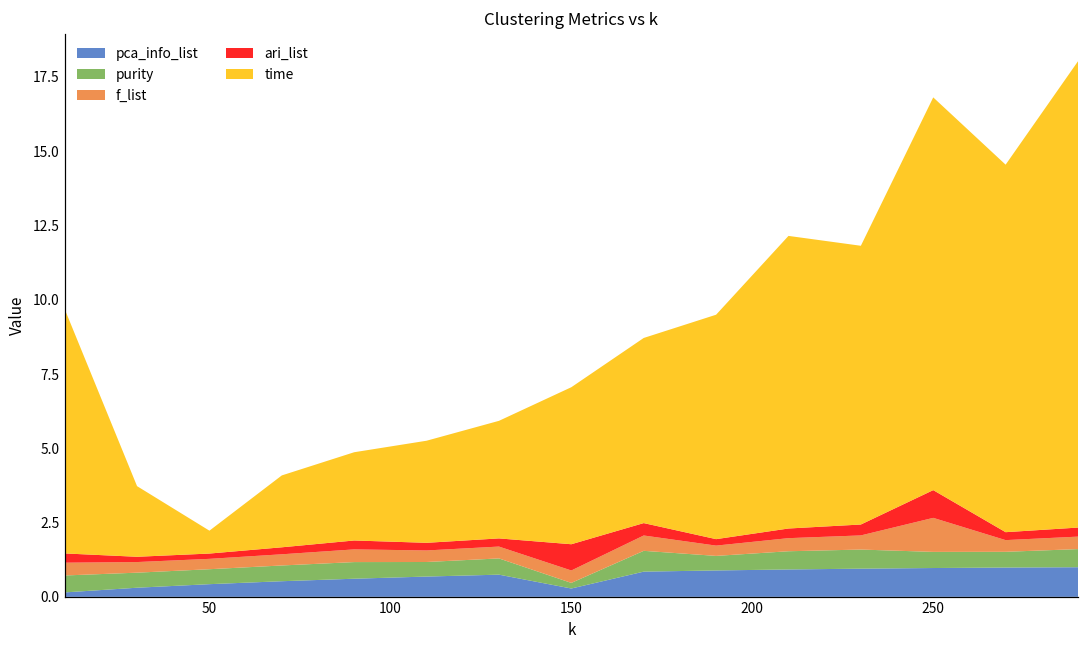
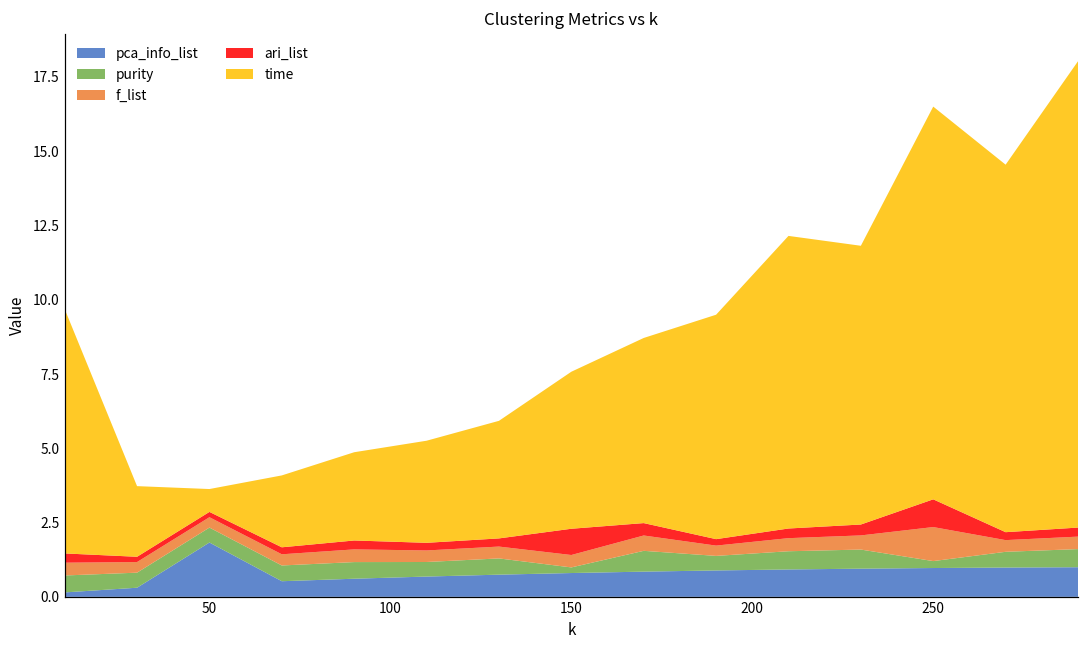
pca_info_list, 50: 0.4 -> 1.8
pca_info_list, 150: 0.3 -> 0.8
purity, 250: 0.5 -> 0.2
